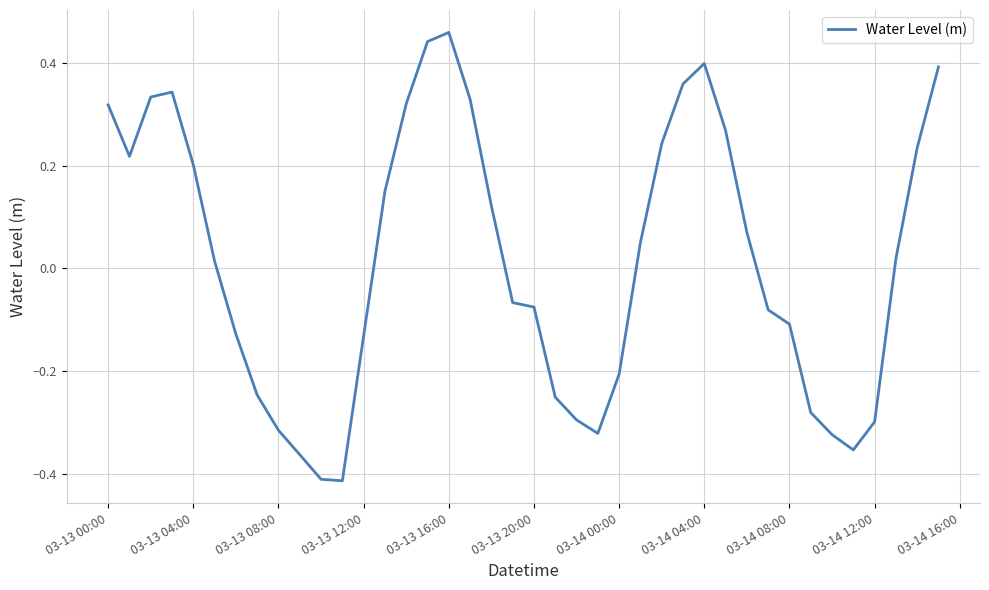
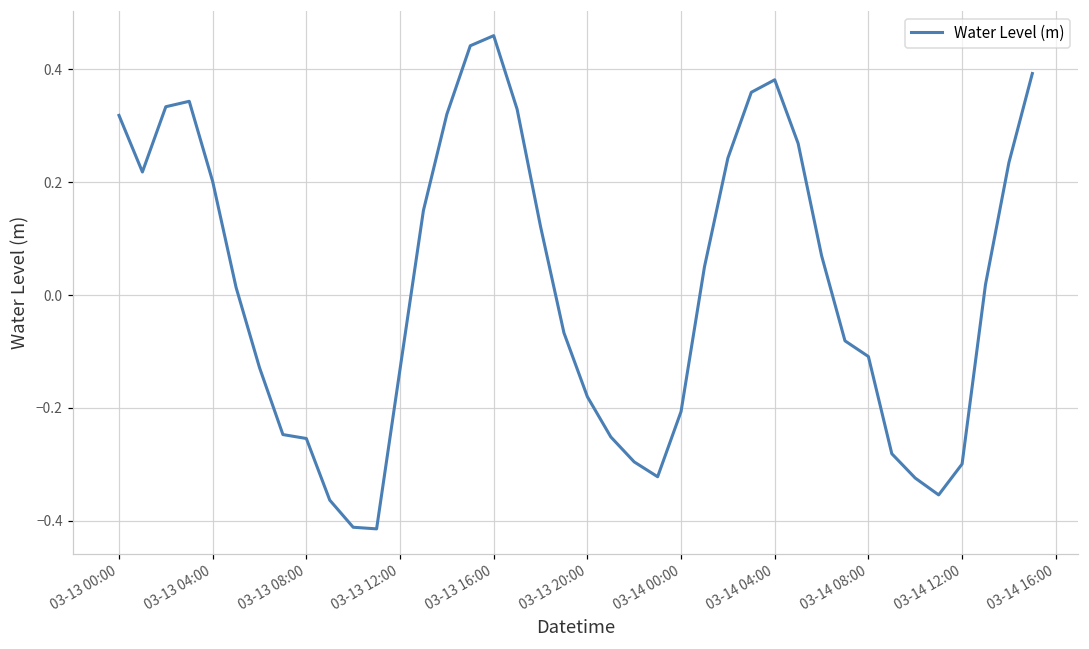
03-13 08:00: -0.32 -> -0.25
03-13 20:00: -0.08 -> -0.18
03-14 04:00: 0.40 -> 0.38
